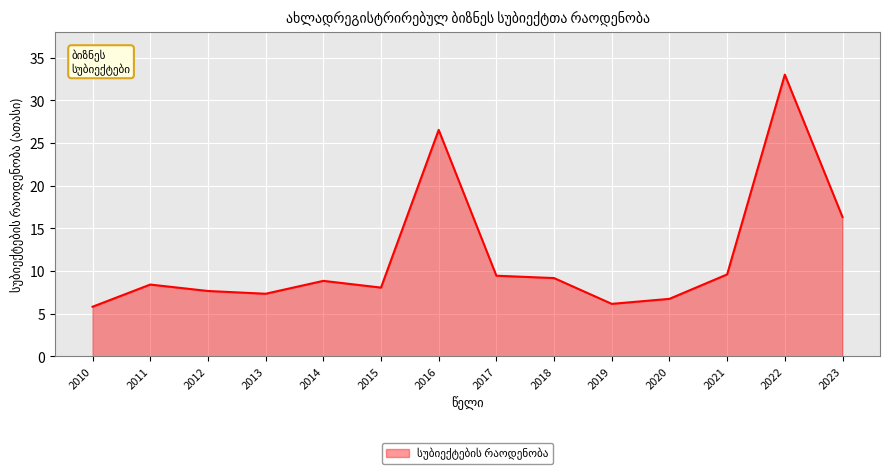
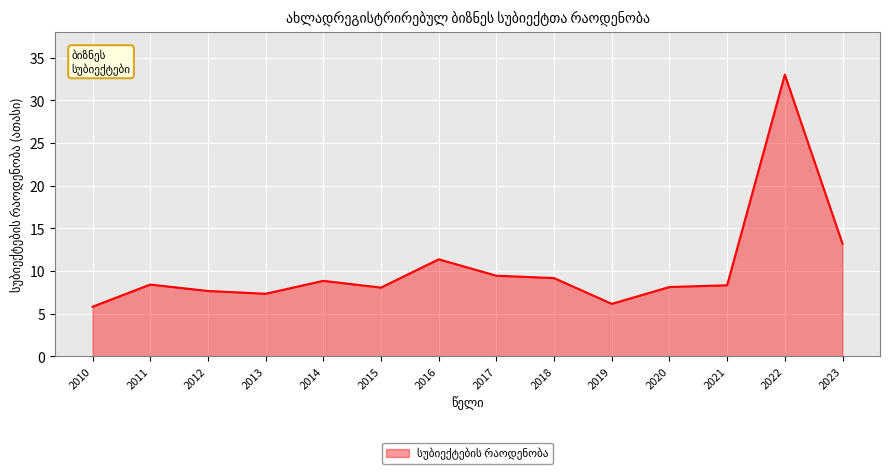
2016: 27 -> 11
2020: 7 -> 8
2021: 10 -> 8
2023: 16 -> 13
